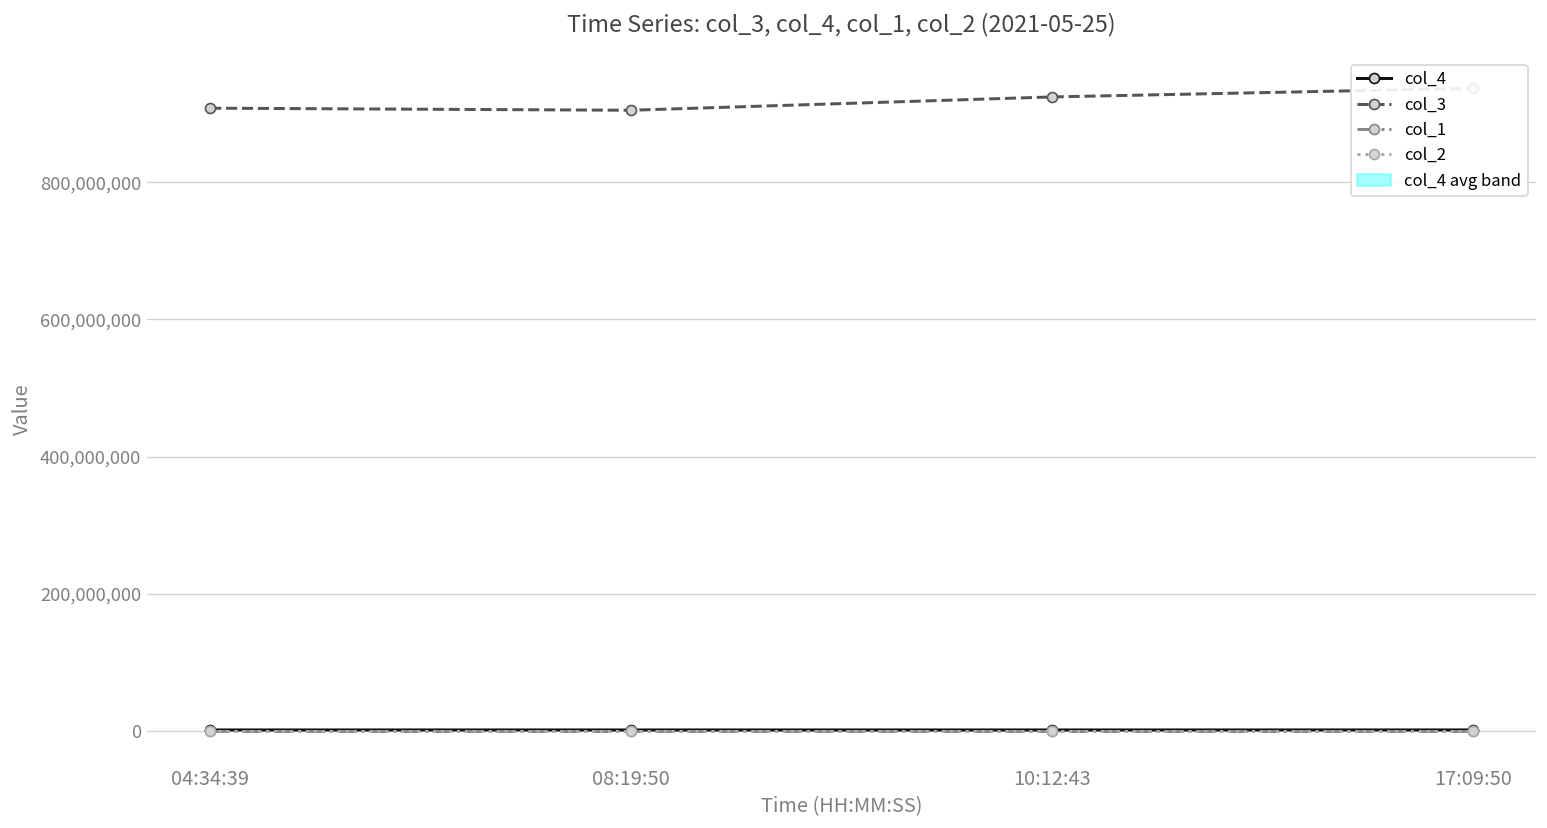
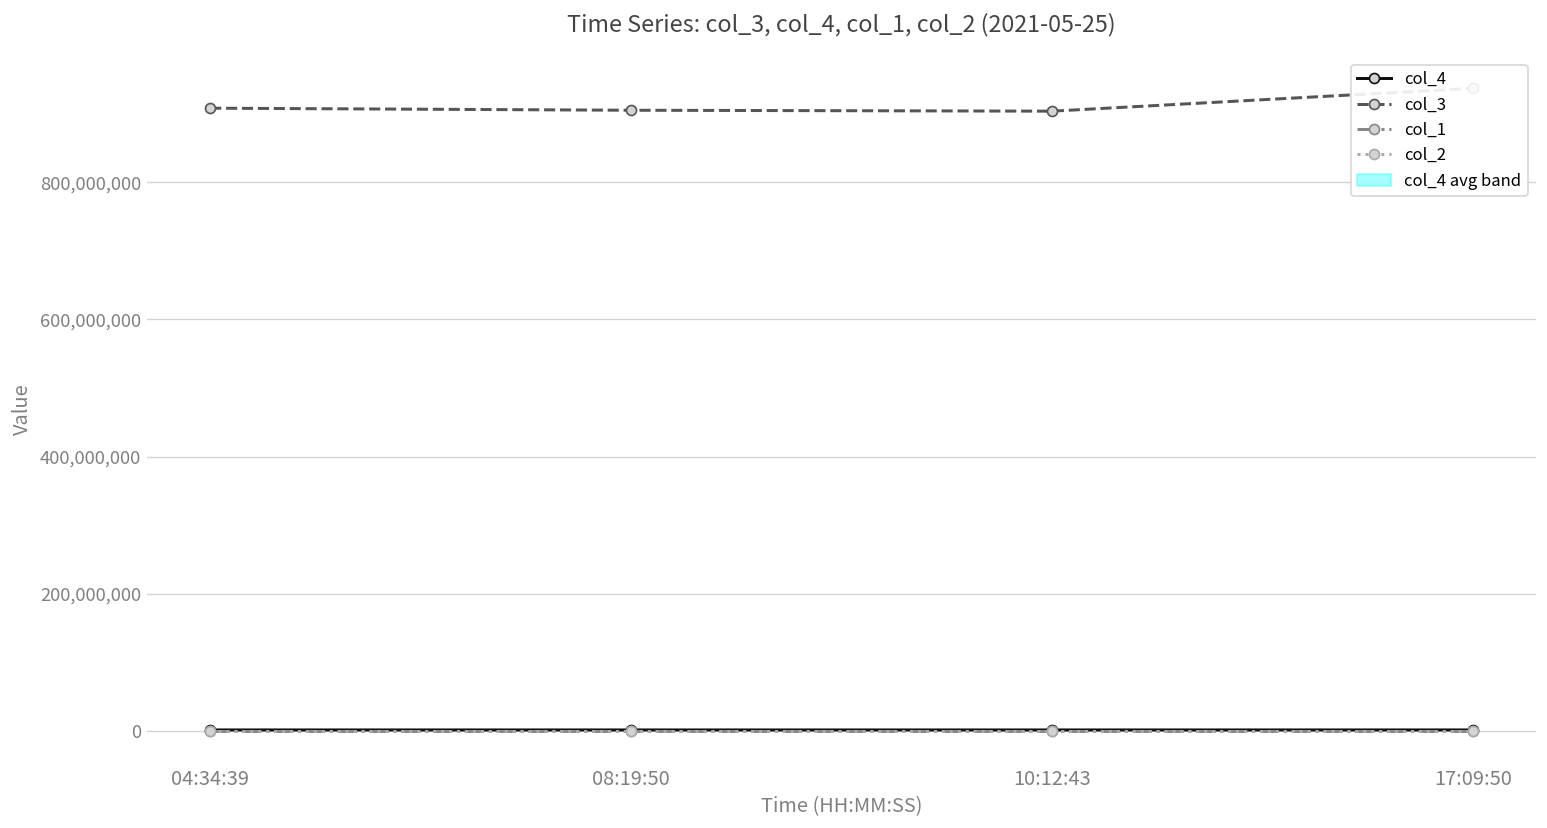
col_3, 10:12:43: 920,000,000 -> 900,000,000
